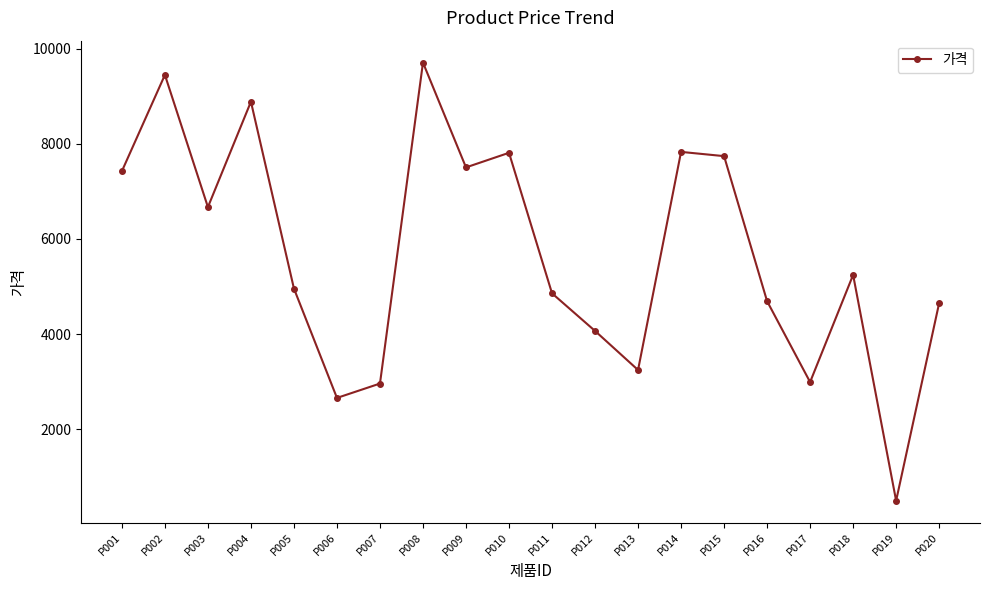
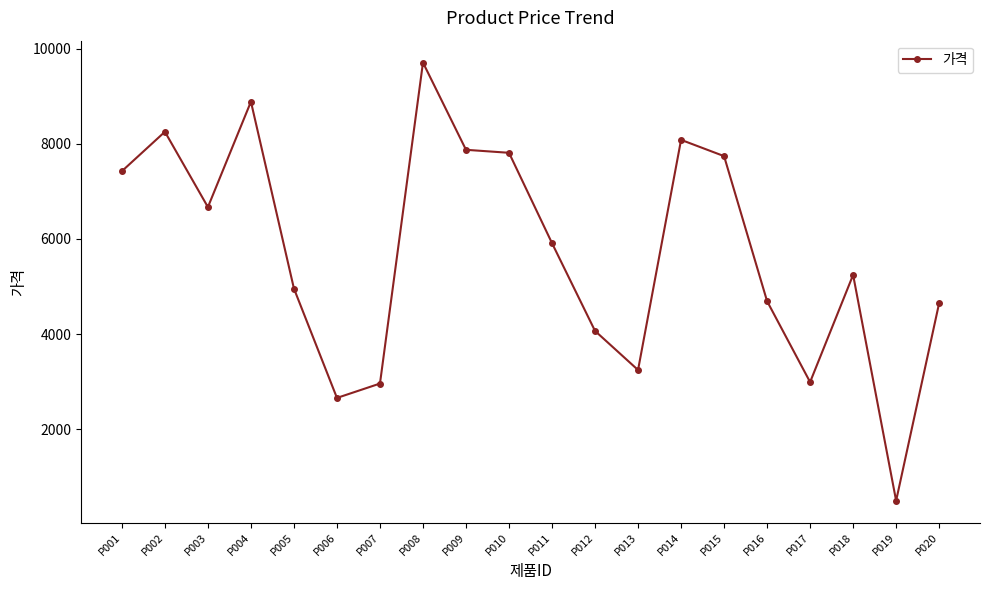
P002: 9400 -> 8300
P009: 7500 -> 7900
P011: 4900 -> 5900
P014: 7800 -> 8100
